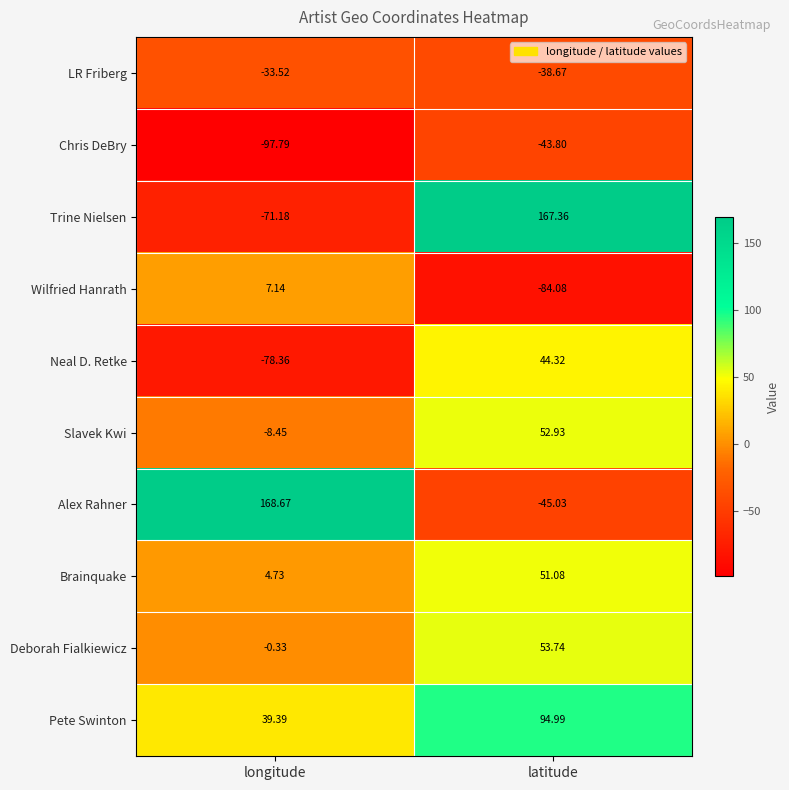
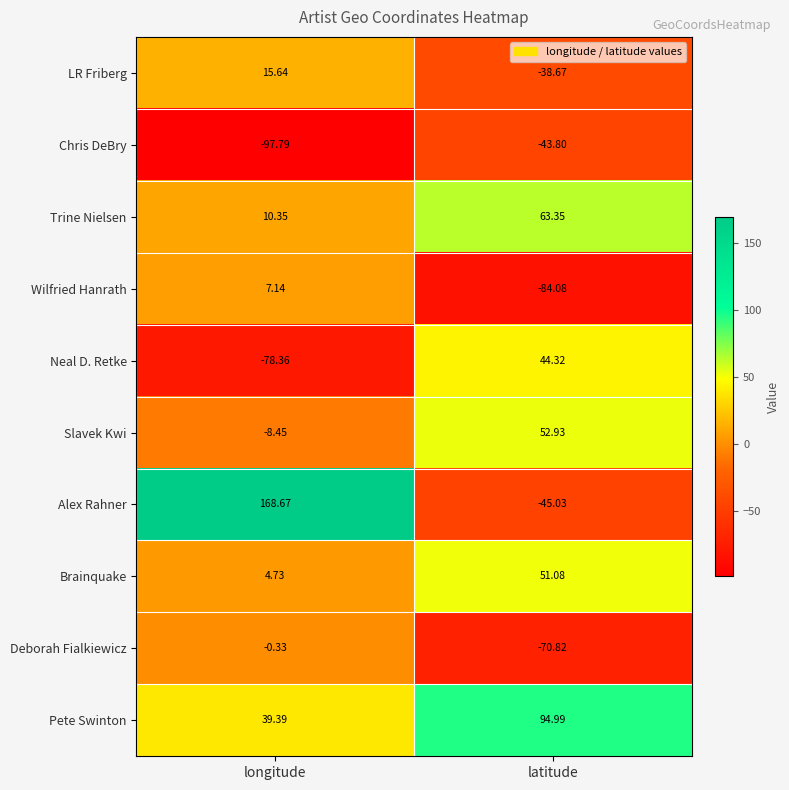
LR Friberg, longitude: -33.52 -> 15.64
Trine Nielsen, longitude: -71.18 -> 10.35
Trine Nielsen, latitude: 167.36 -> 63.35
Deborah Fialkiewicz, latitude: 53.74 -> -70.82
